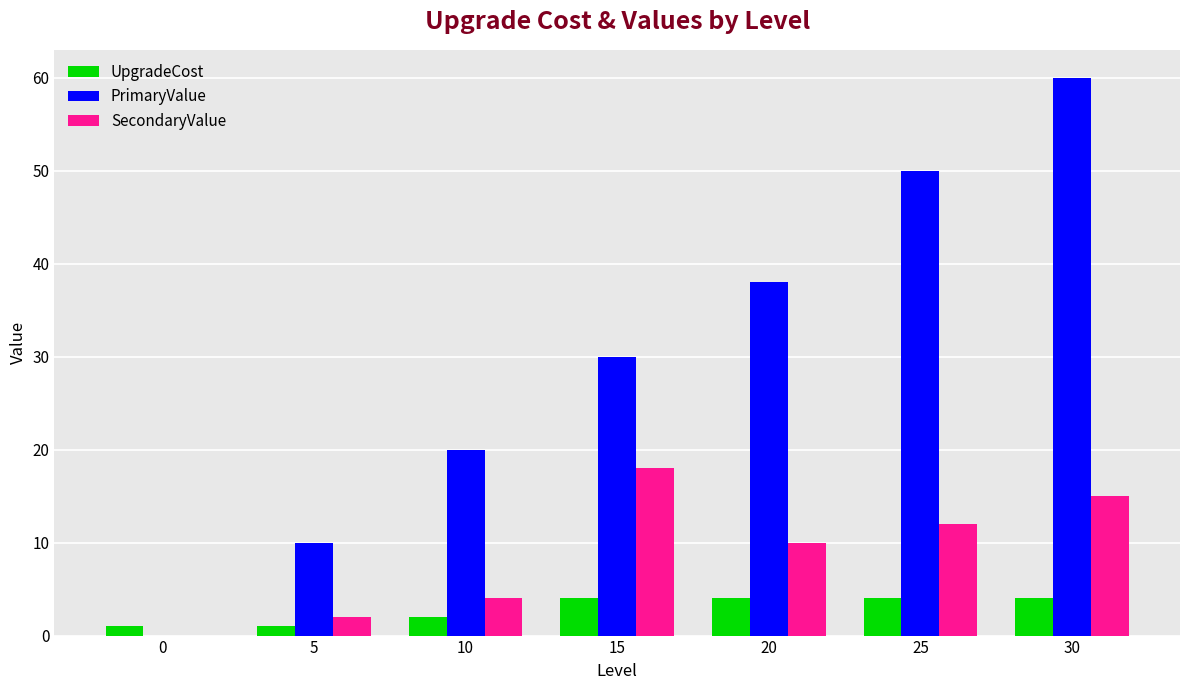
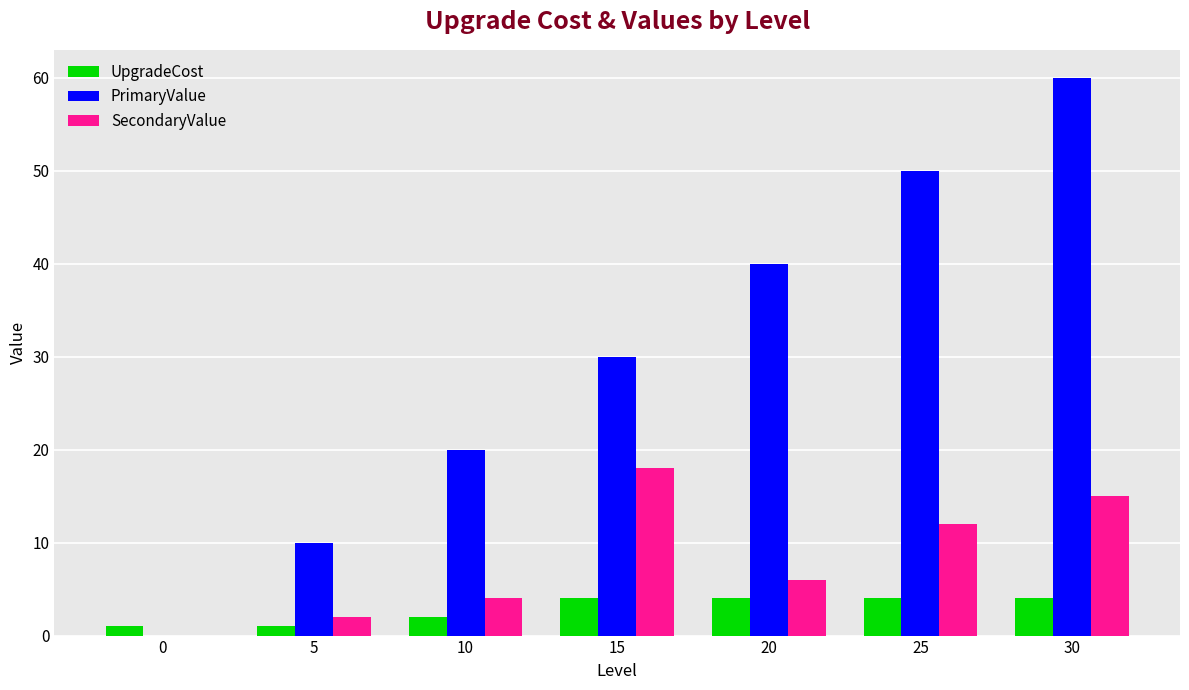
PrimaryValue, 20: 38 -> 40
SecondaryValue, 20: 10 -> 6
